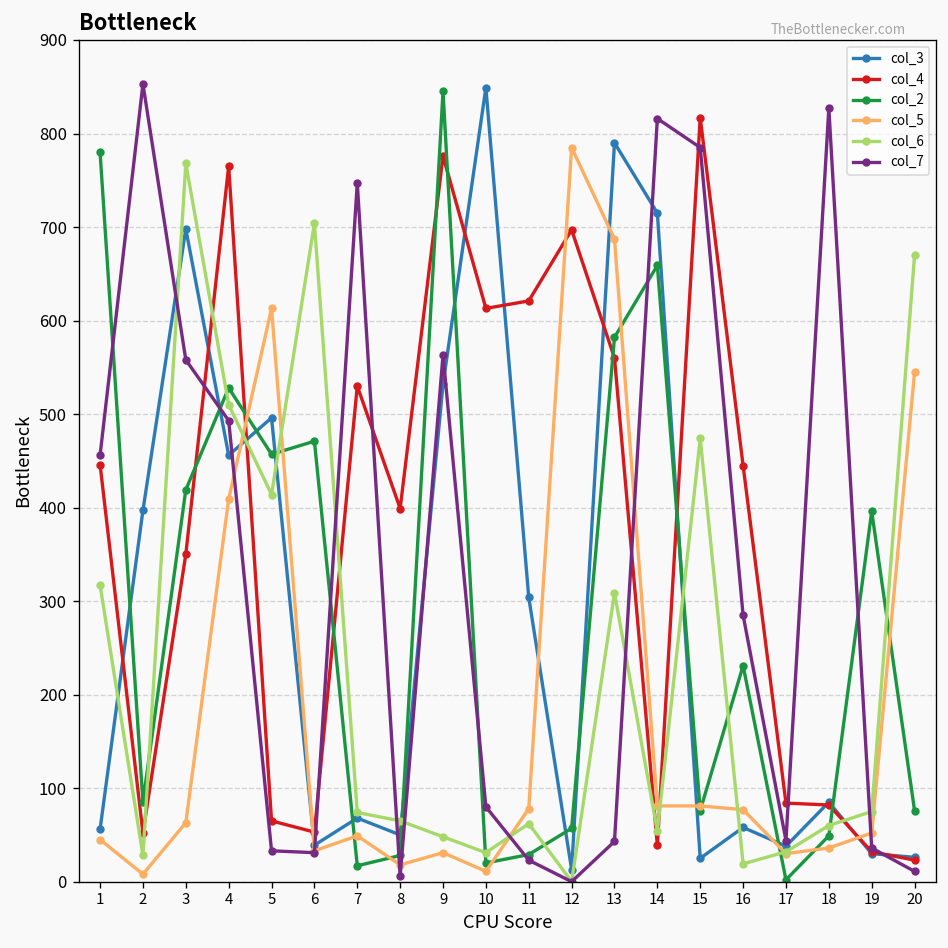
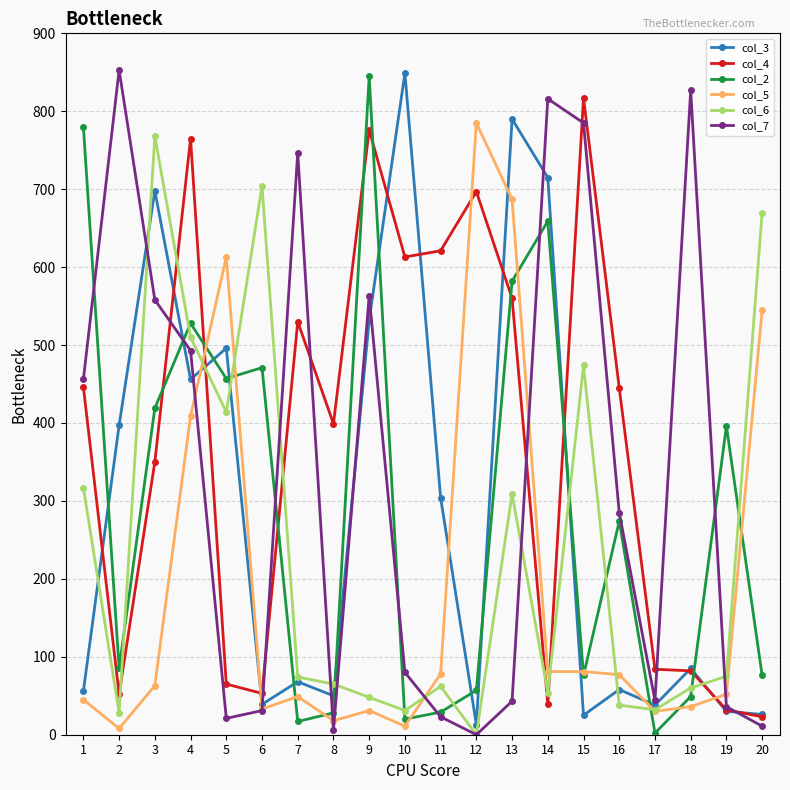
col_7, 5: 30 -> 20
col_2, 16: 230 -> 270
col_6, 16: 20 -> 40
